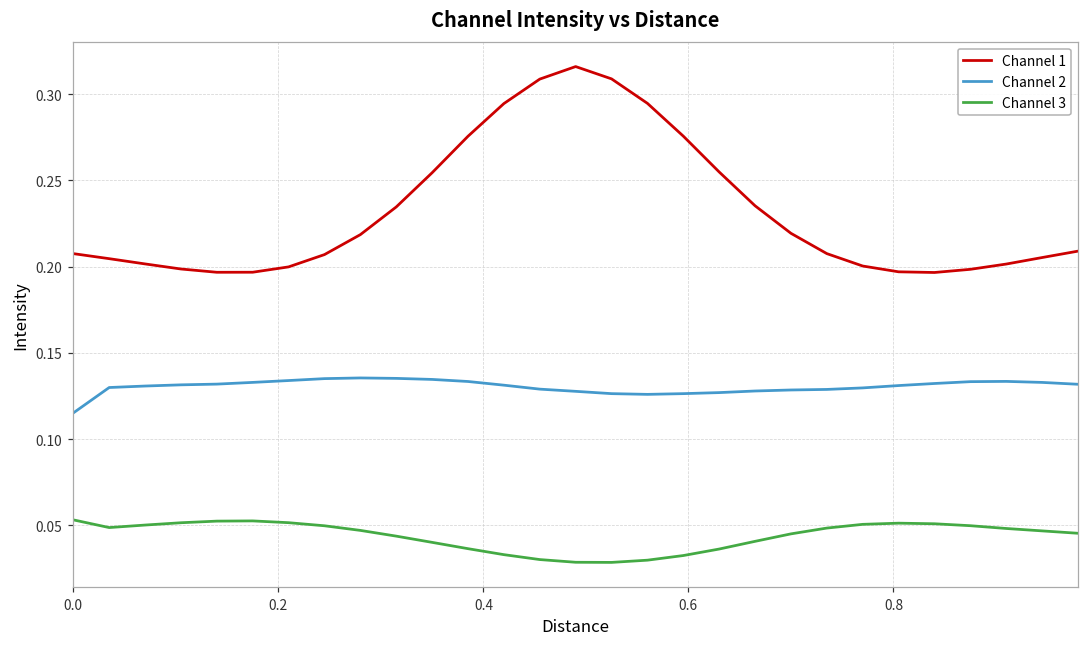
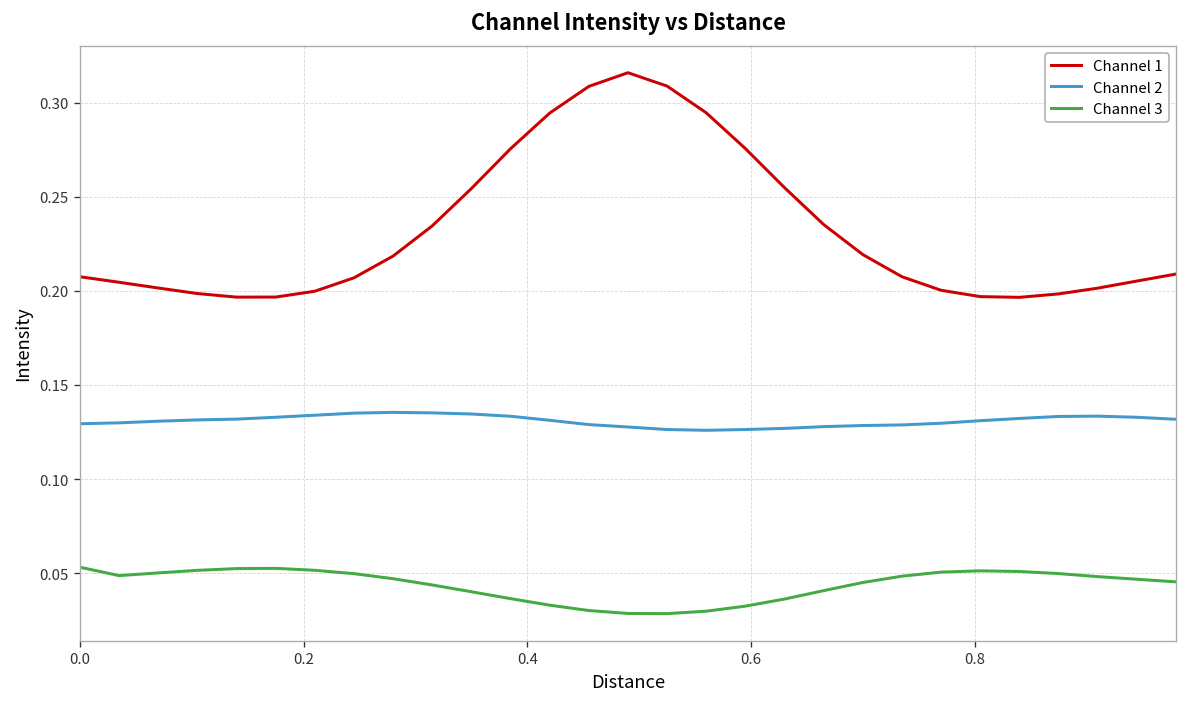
Channel 2, 0.0: 0.115 -> 0.129
